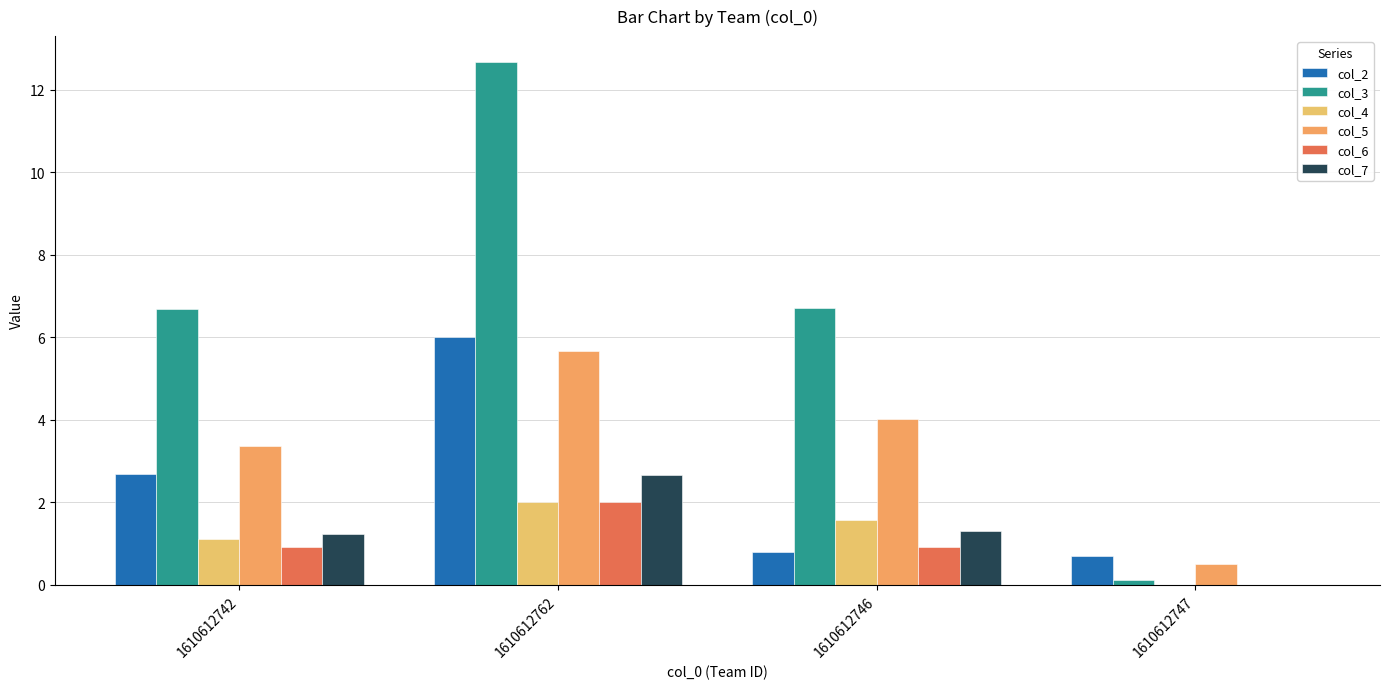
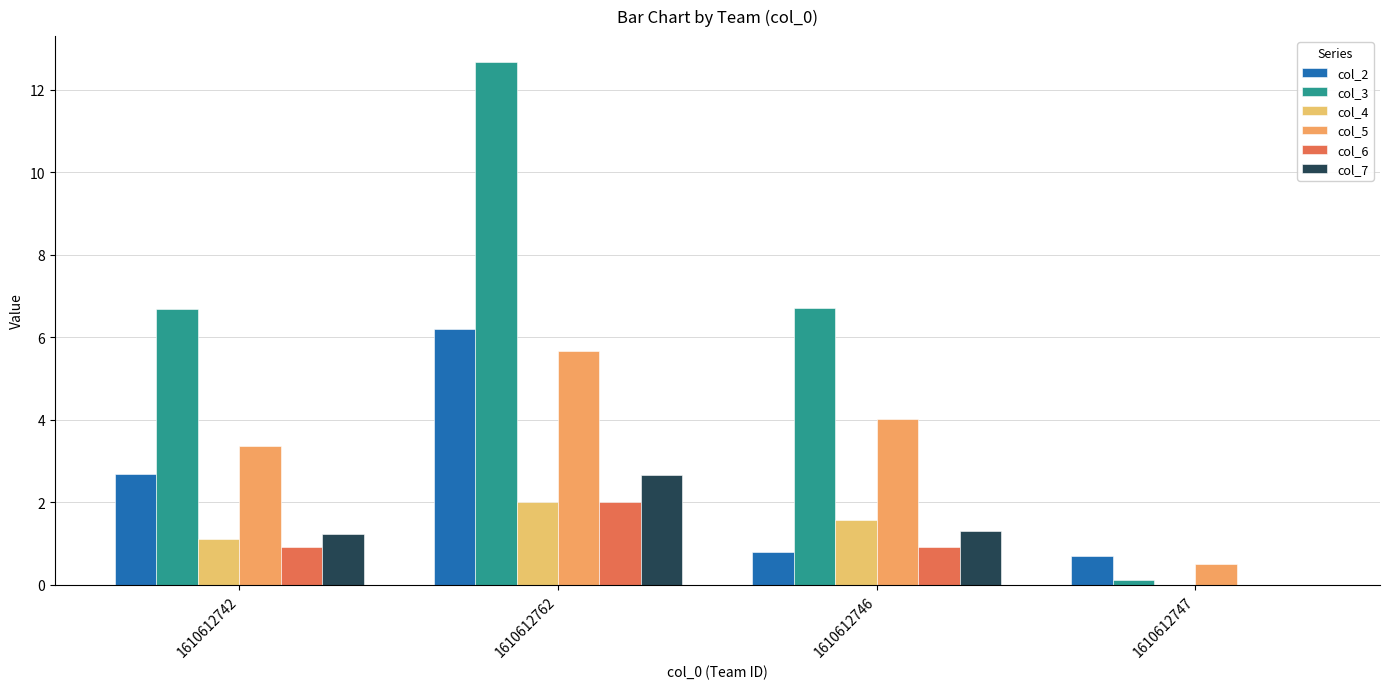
col_2, 1610612762: 6.0 -> 6.2
